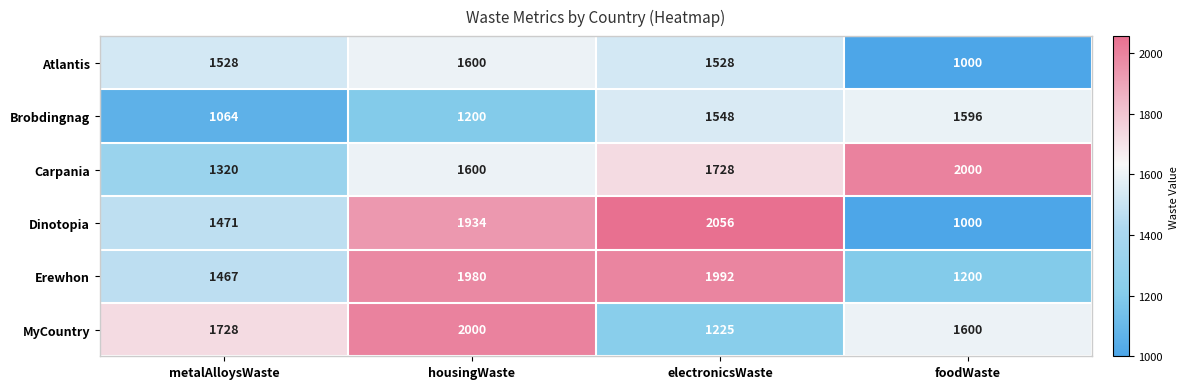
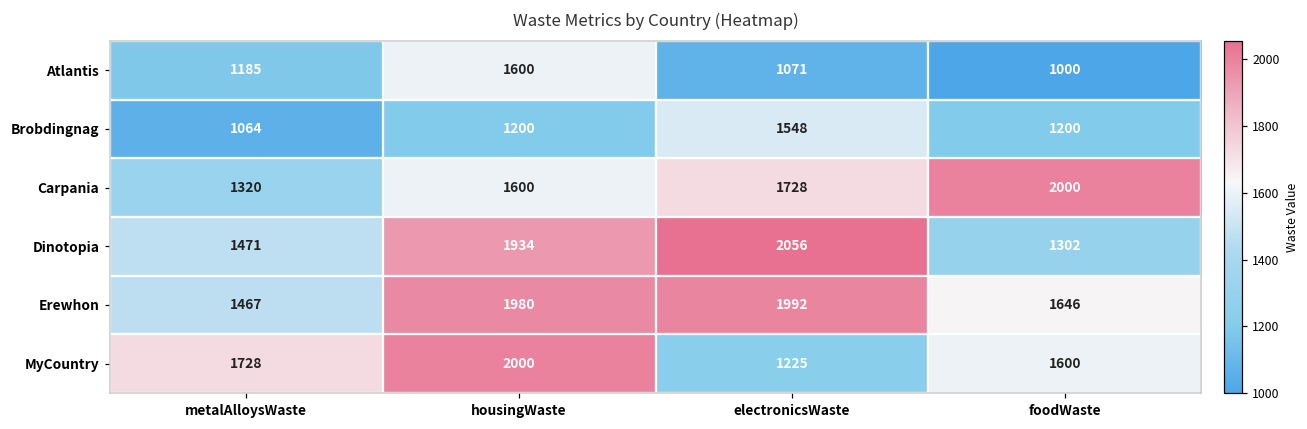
Atlantis, metalAlloysWaste: 1528 -> 1185
Atlantis, electronicsWaste: 1528 -> 1071
Brobdingnag, foodWaste: 1596 -> 1200
Dinotopia, foodWaste: 1000 -> 1302
Erewhon, foodWaste: 1200 -> 1646
